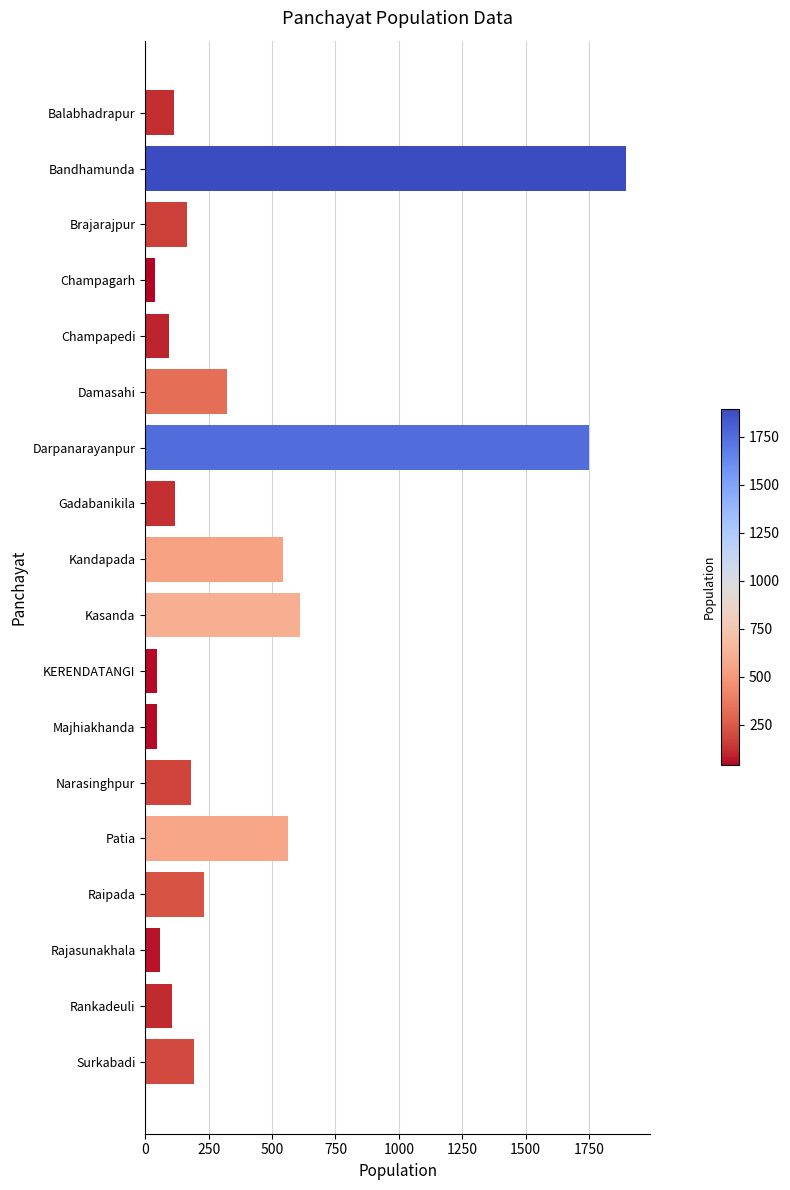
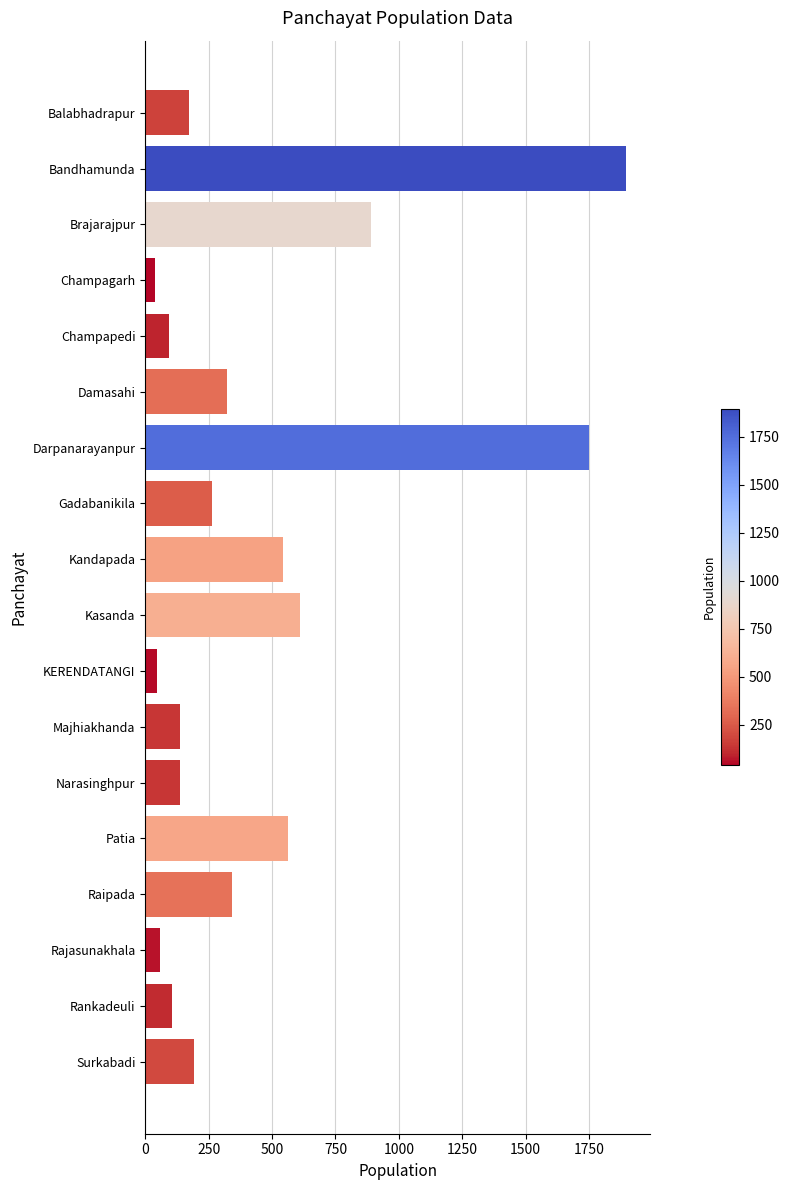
Balabhadrapur: 110 -> 170
Brajarajpur: 160 -> 890
Gadabanikila: 120 -> 260
Majhiakhanda: 50 -> 140
Narasinghpur: 180 -> 140
Raipada: 230 -> 340
